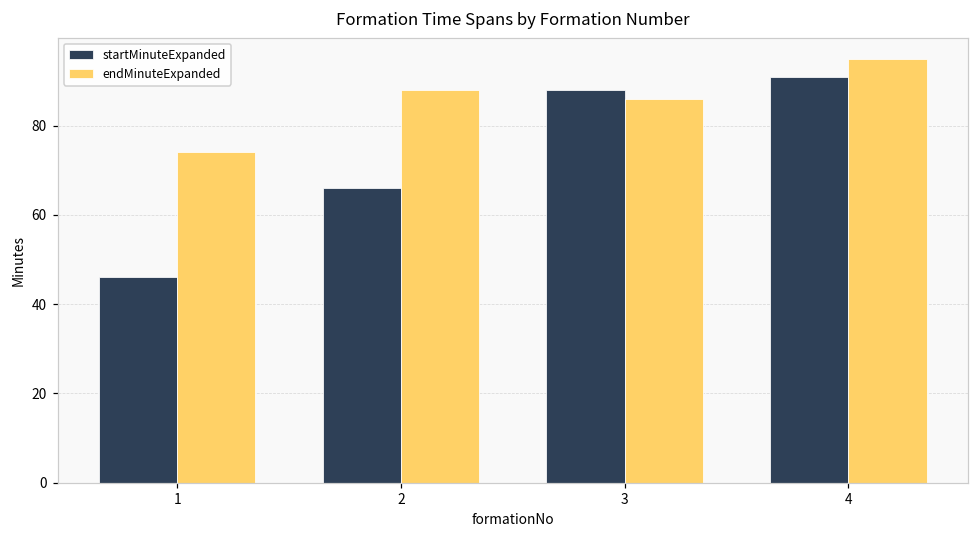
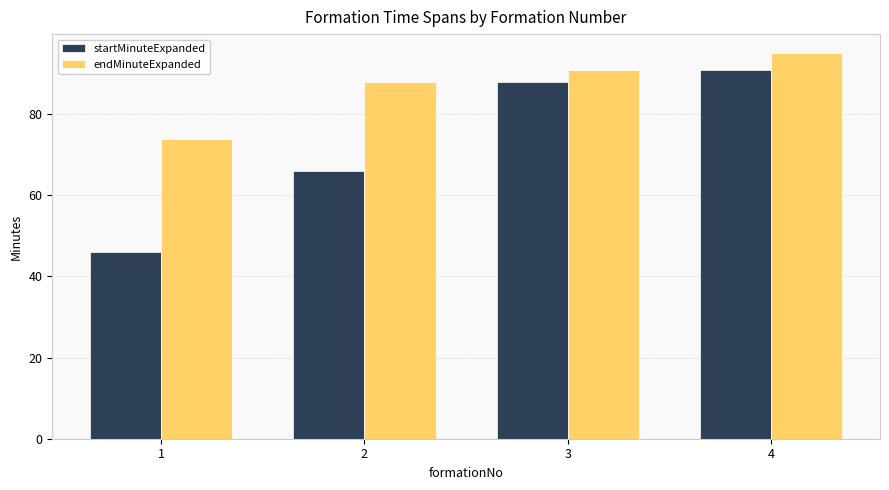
endMinuteExpanded, 3: 86 -> 91
